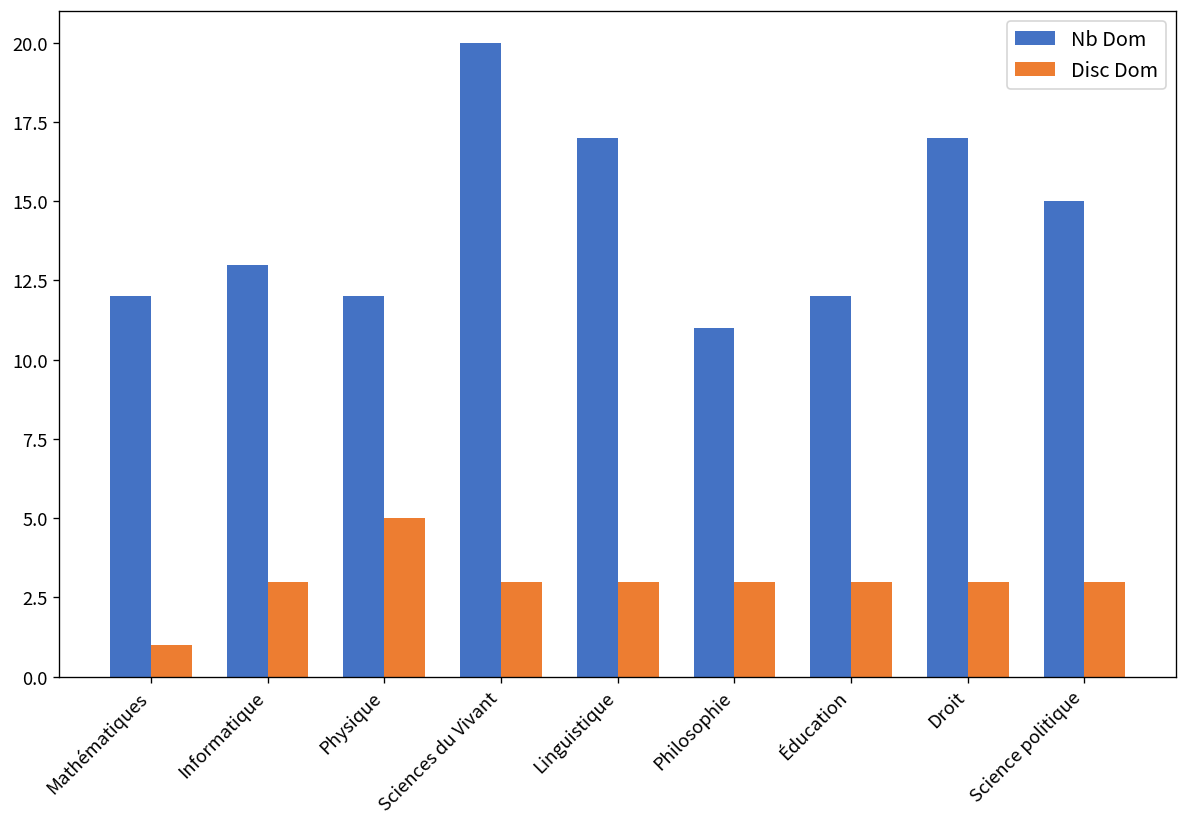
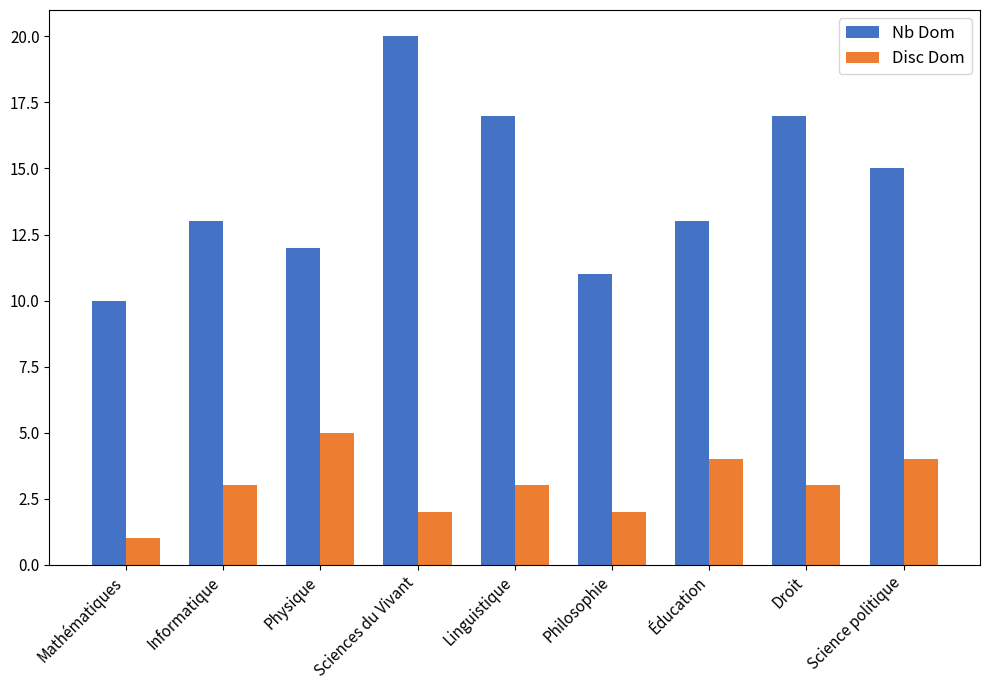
Nb Dom, Mathématiques: 12 -> 10
Disc Dom, Sciences du Vivant: 3 -> 2
Disc Dom, Philosophie: 3 -> 2
Nb Dom, Éducation: 12 -> 13
Disc Dom, Éducation: 3 -> 4
Disc Dom, Science politique: 3 -> 4
